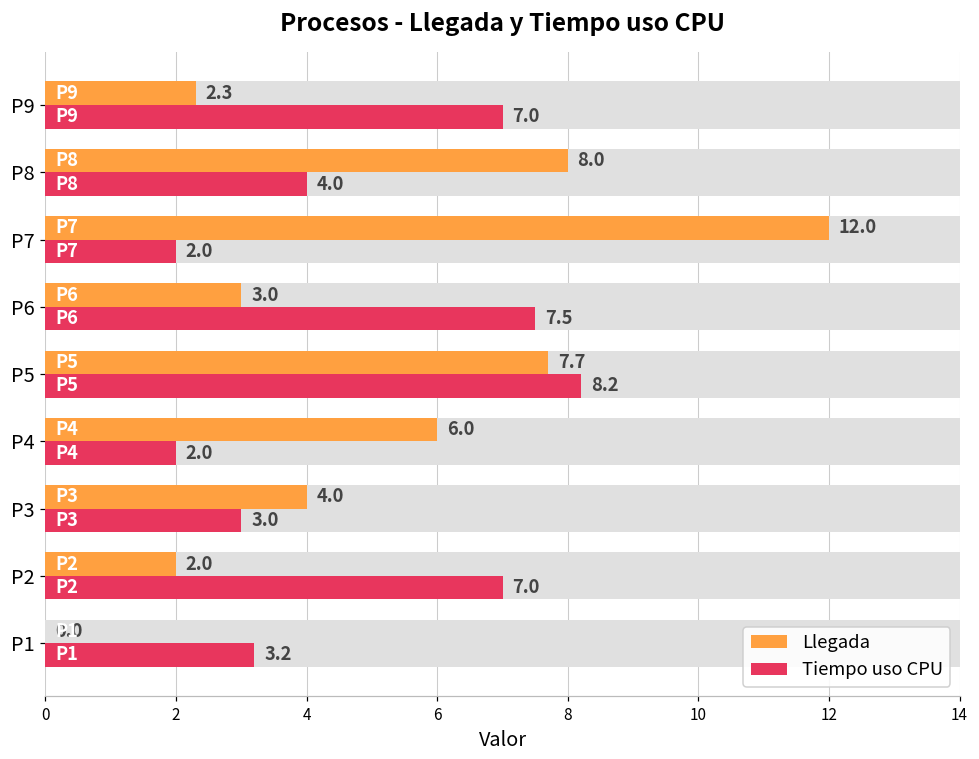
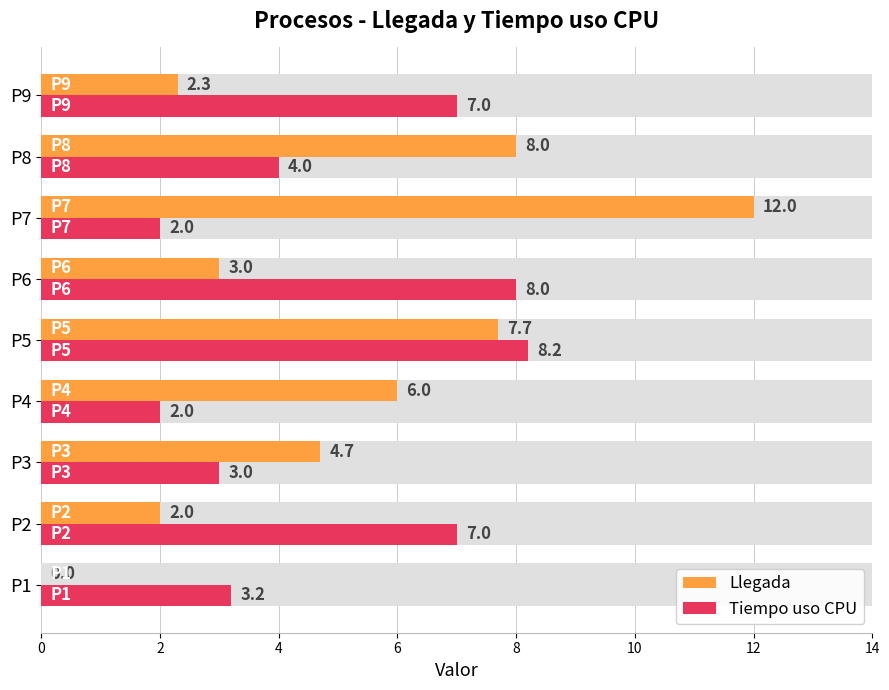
Tiempo uso CPU, P6: 7.5 -> 8.0
Llegada, P3: 4.0 -> 4.7
